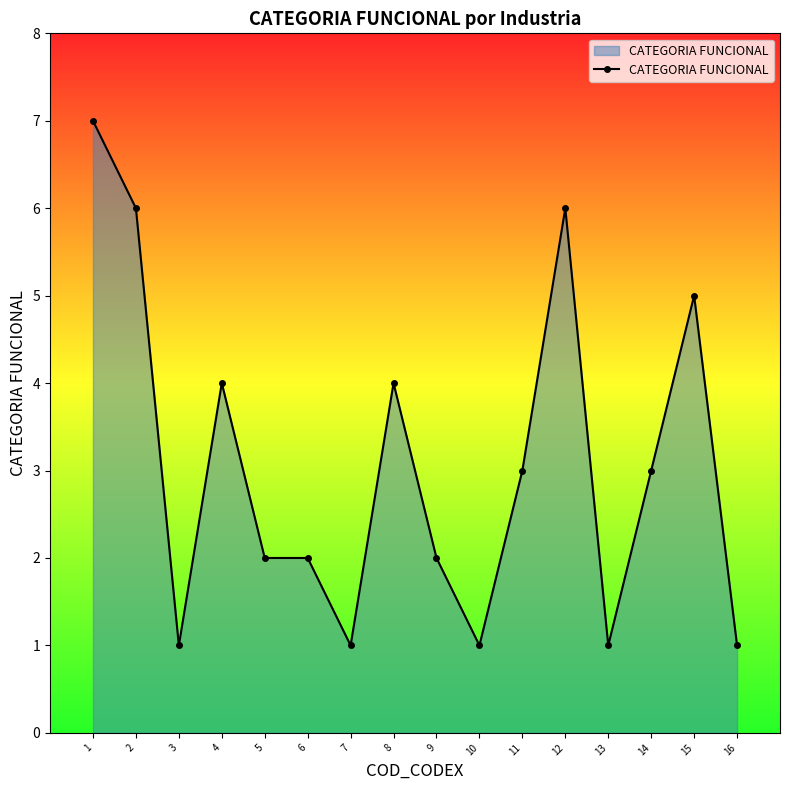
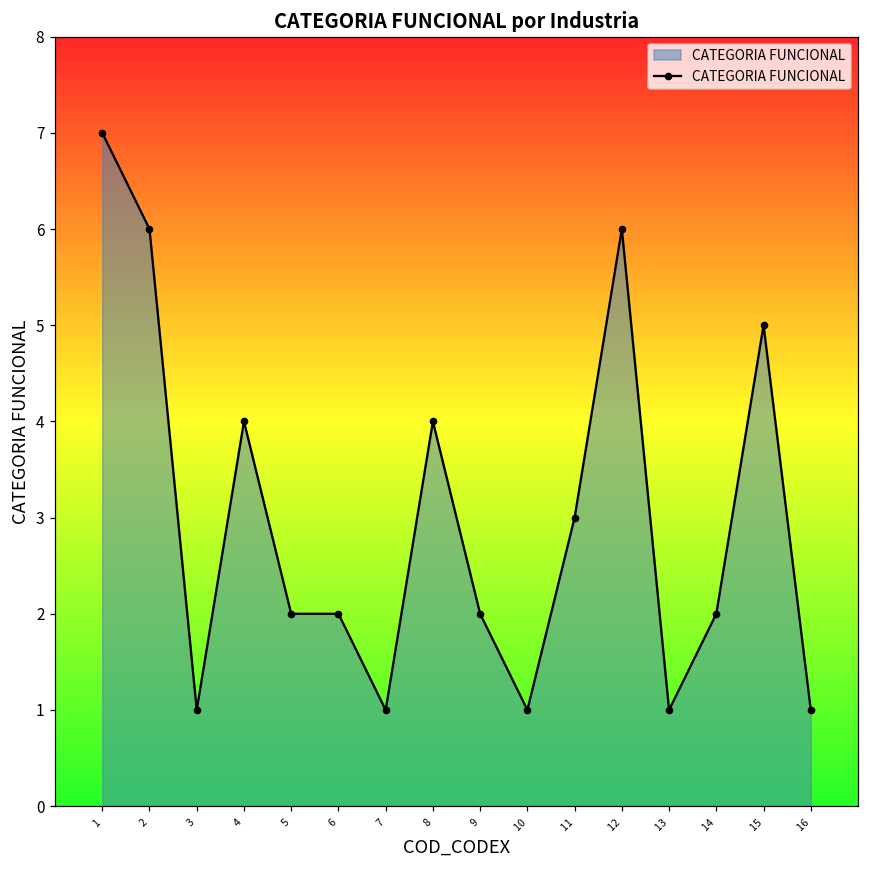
14: 3 -> 2
